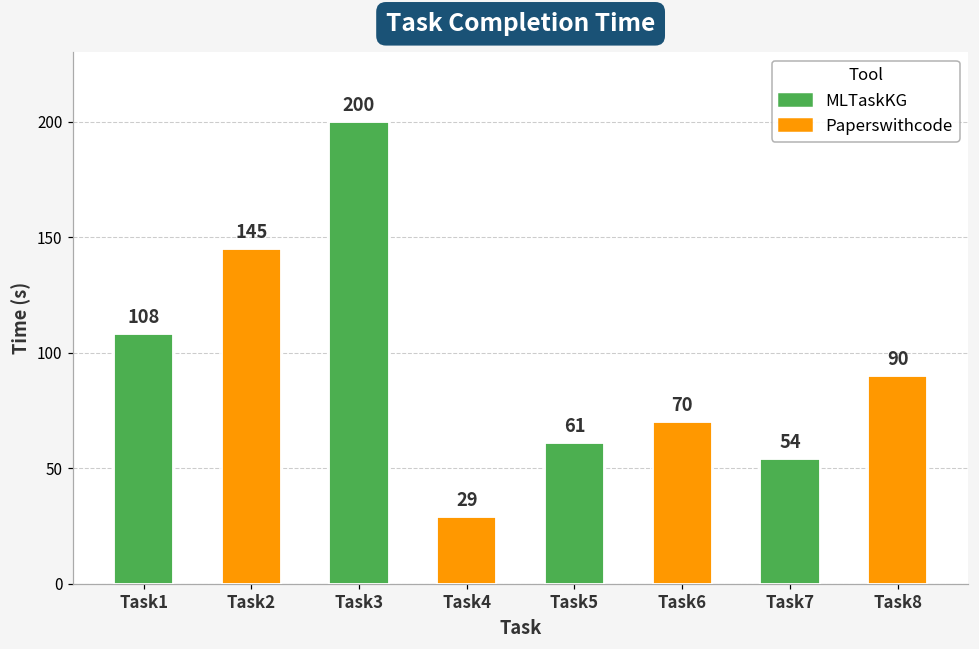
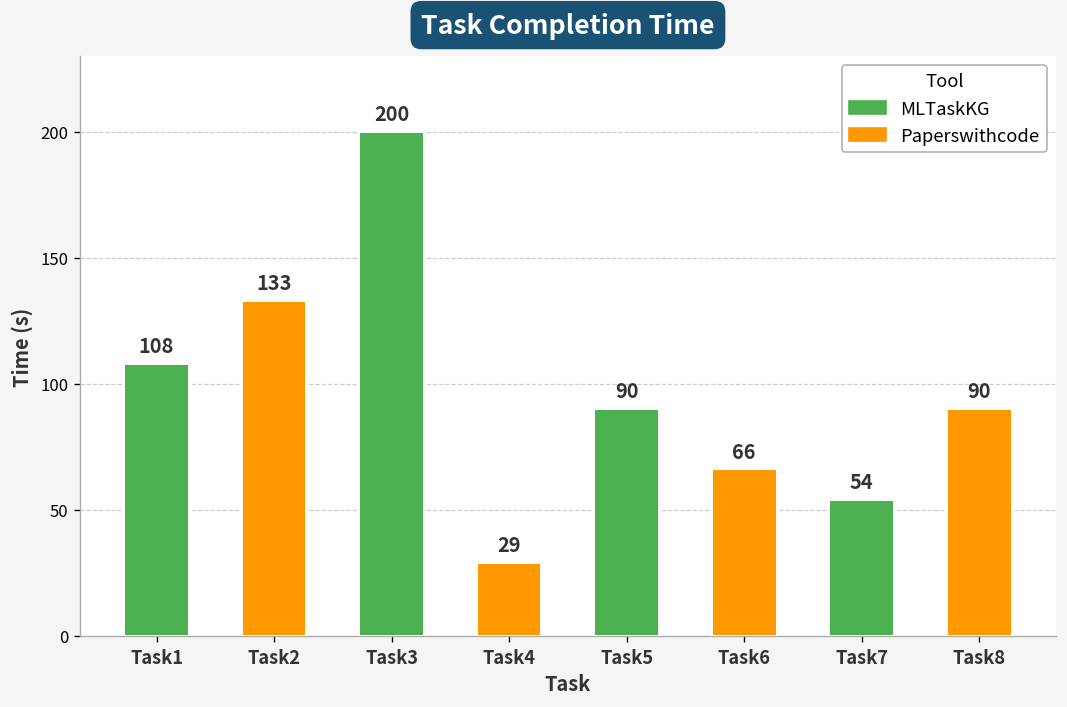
Task2: 145 -> 133
Task5: 61 -> 90
Task6: 70 -> 66
